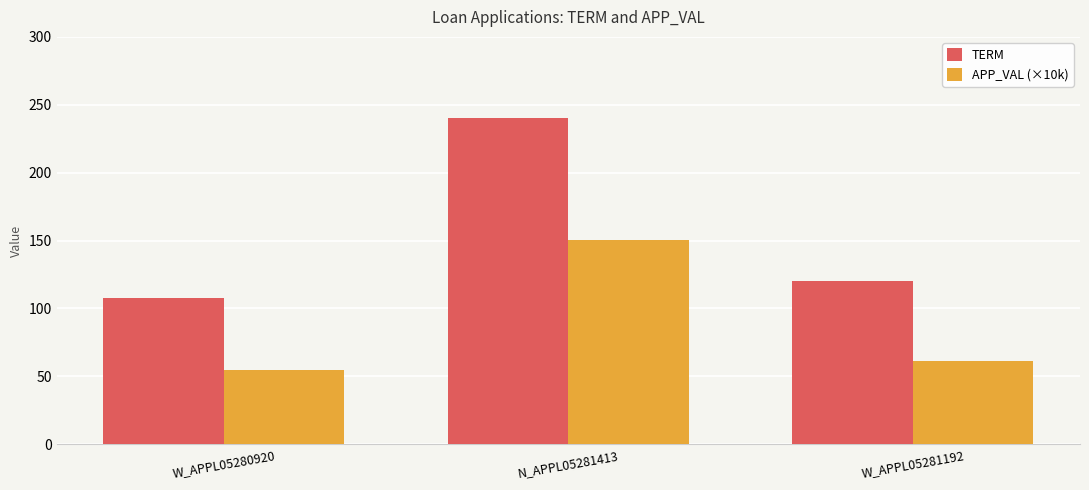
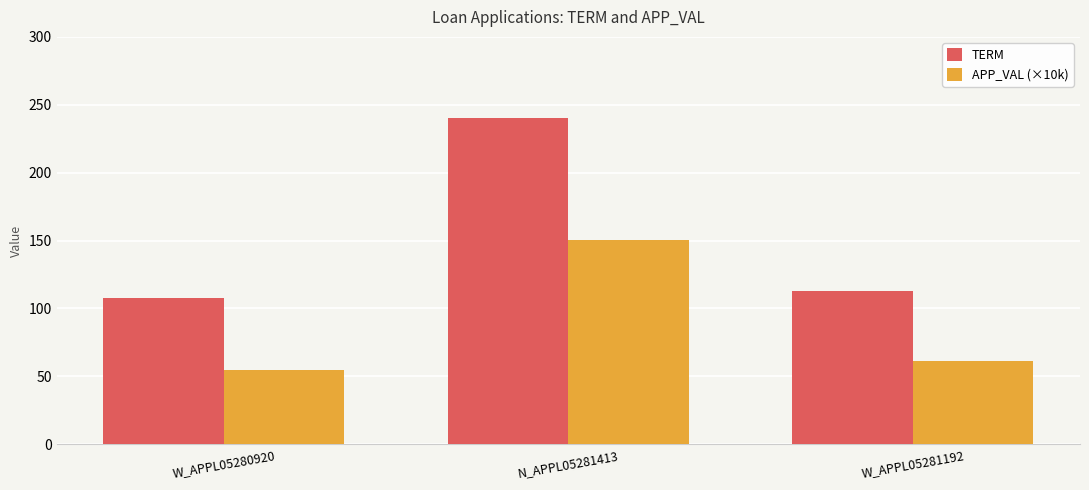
TERM, W_APPL05281192: 120 -> 113
